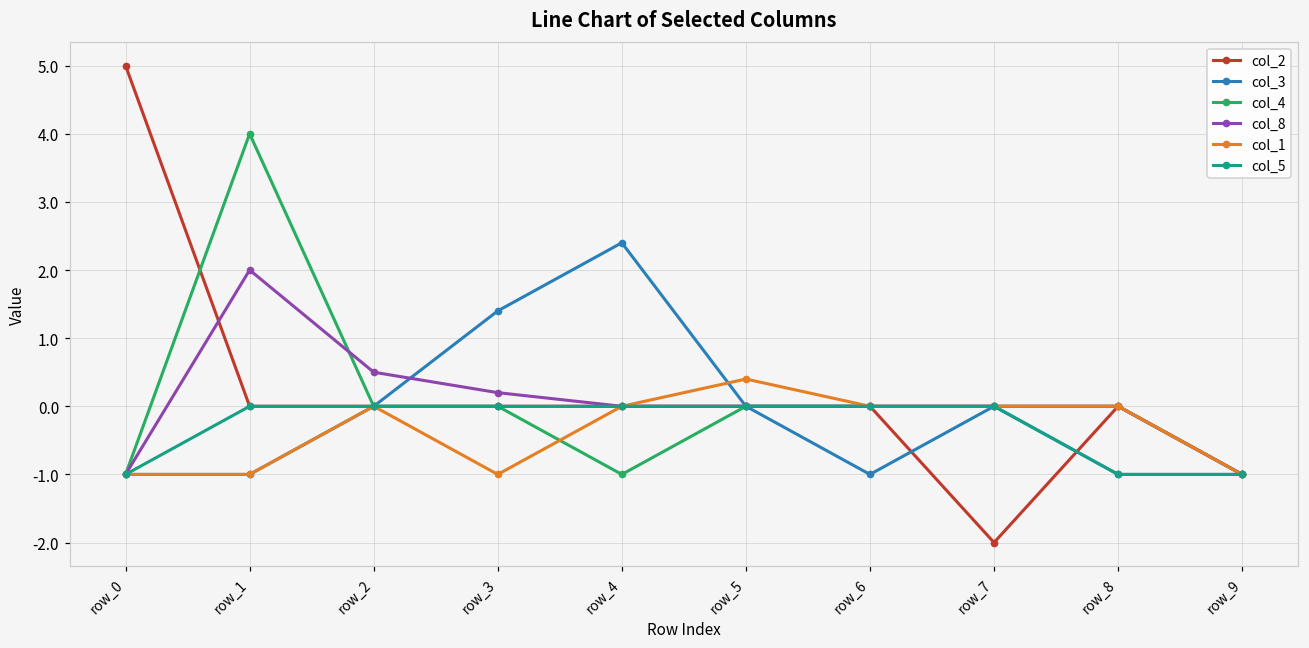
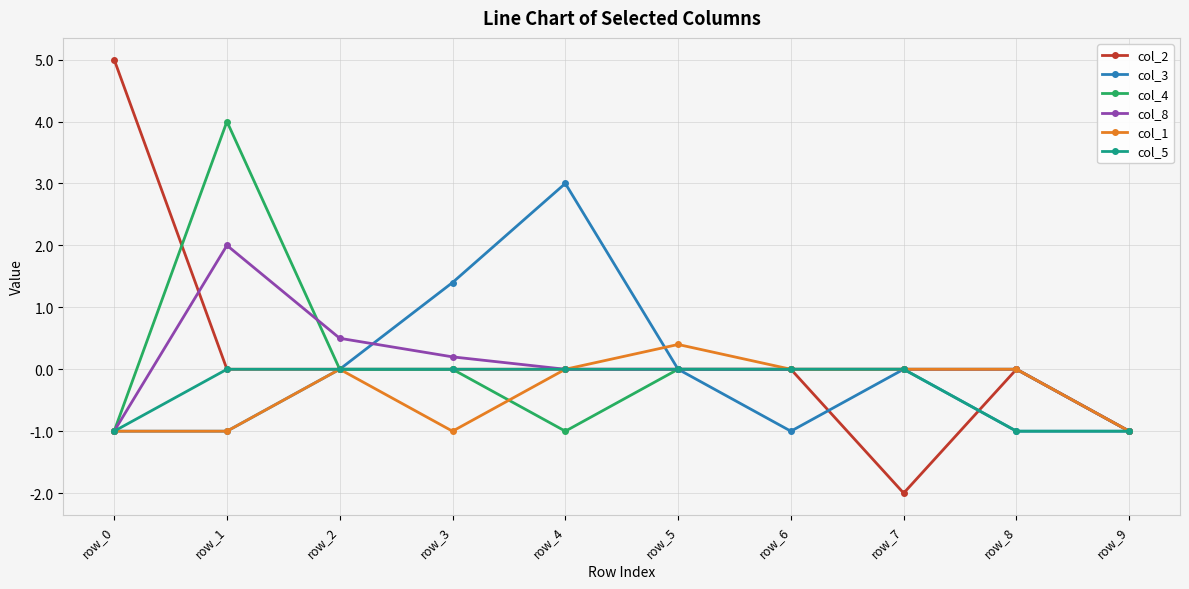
col_3, row_4: 2.4 -> 3.0
